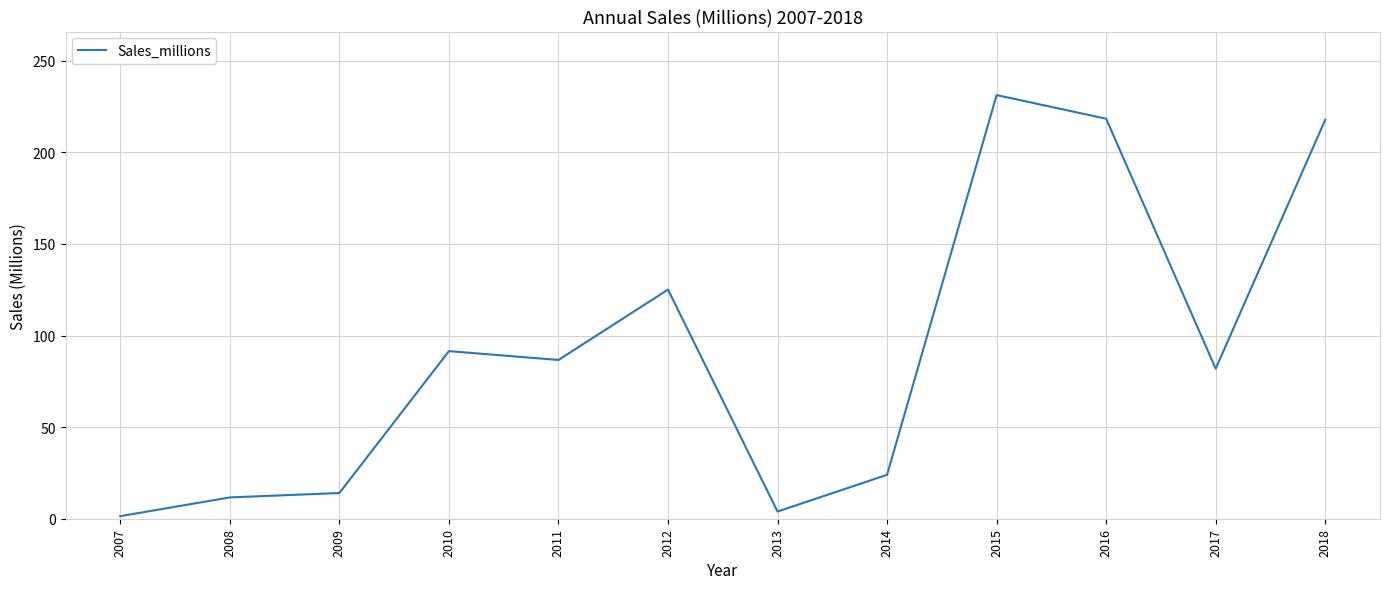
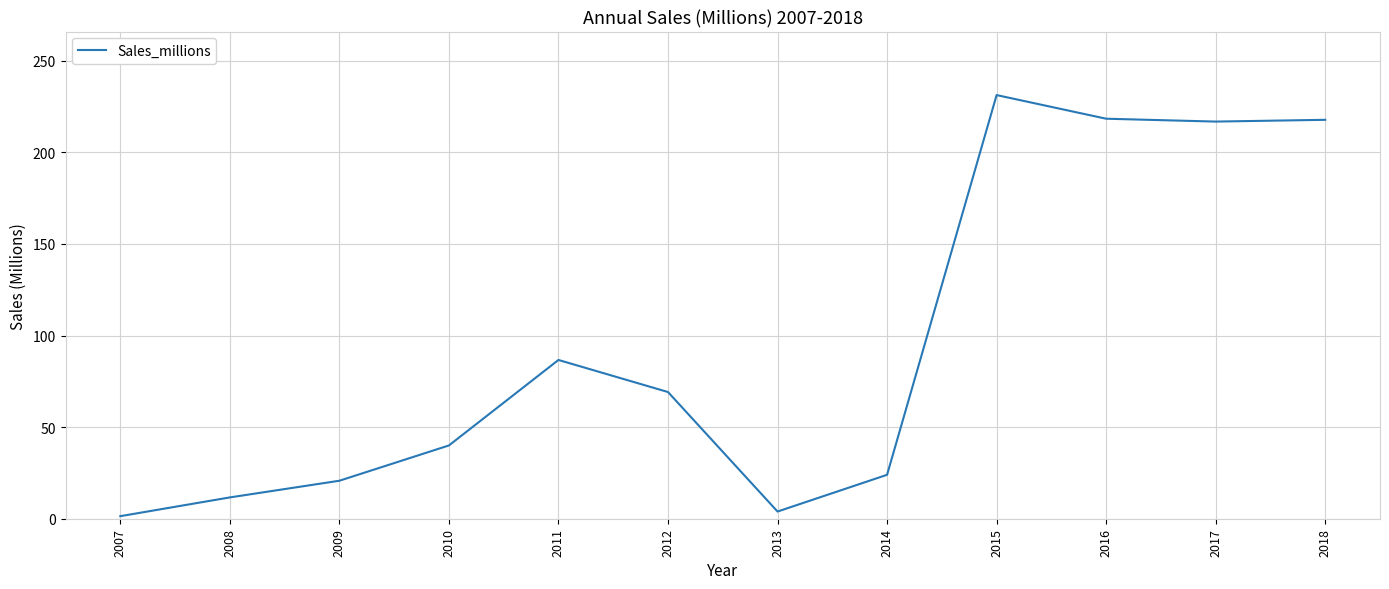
2009: 14 -> 21
2010: 91 -> 40
2012: 125 -> 69
2017: 82 -> 217
